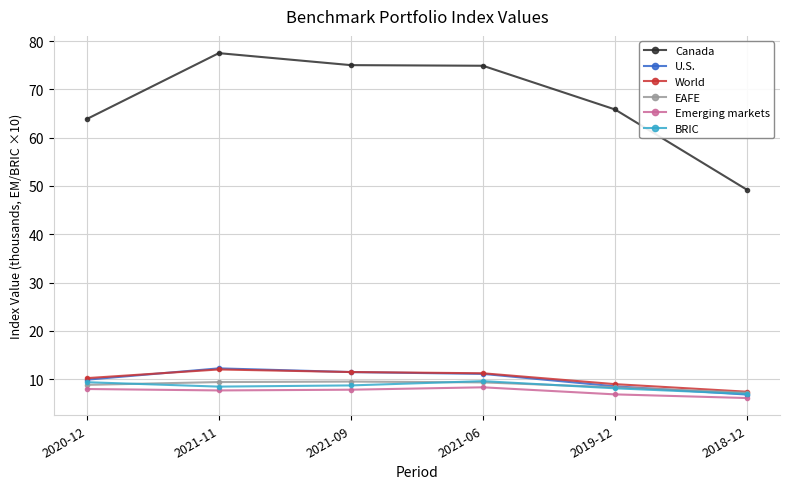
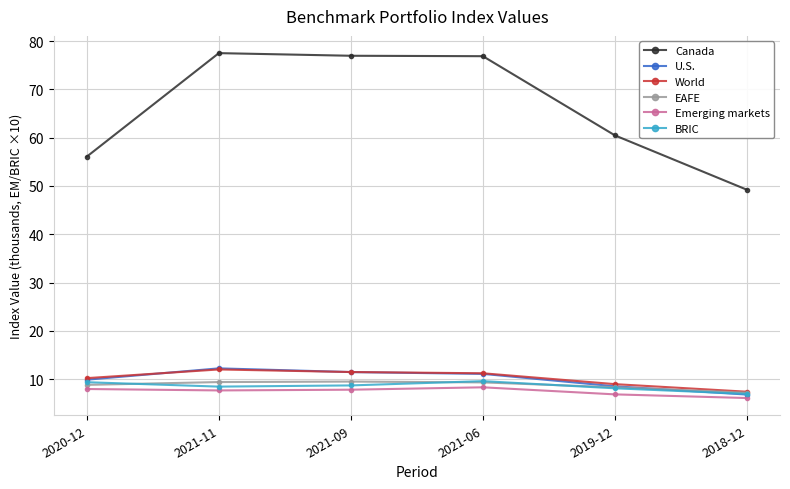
Canada, 2020-12: 64 -> 56
Canada, 2021-09: 75 -> 77
Canada, 2021-06: 75 -> 77
Canada, 2019-12: 66 -> 60
